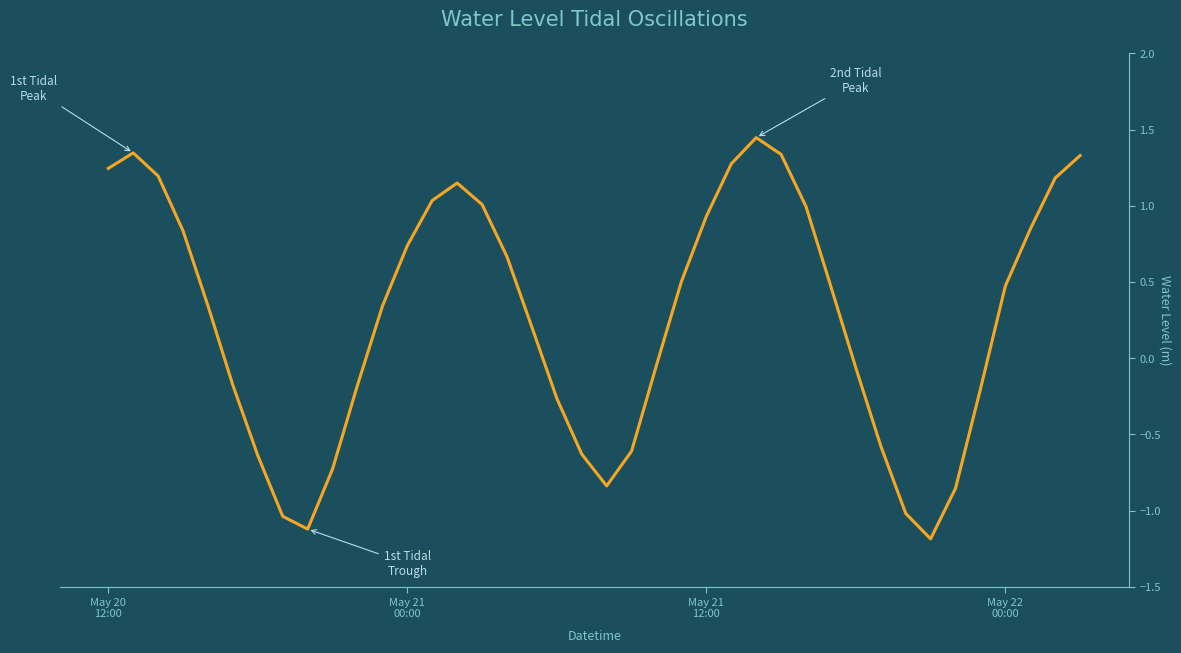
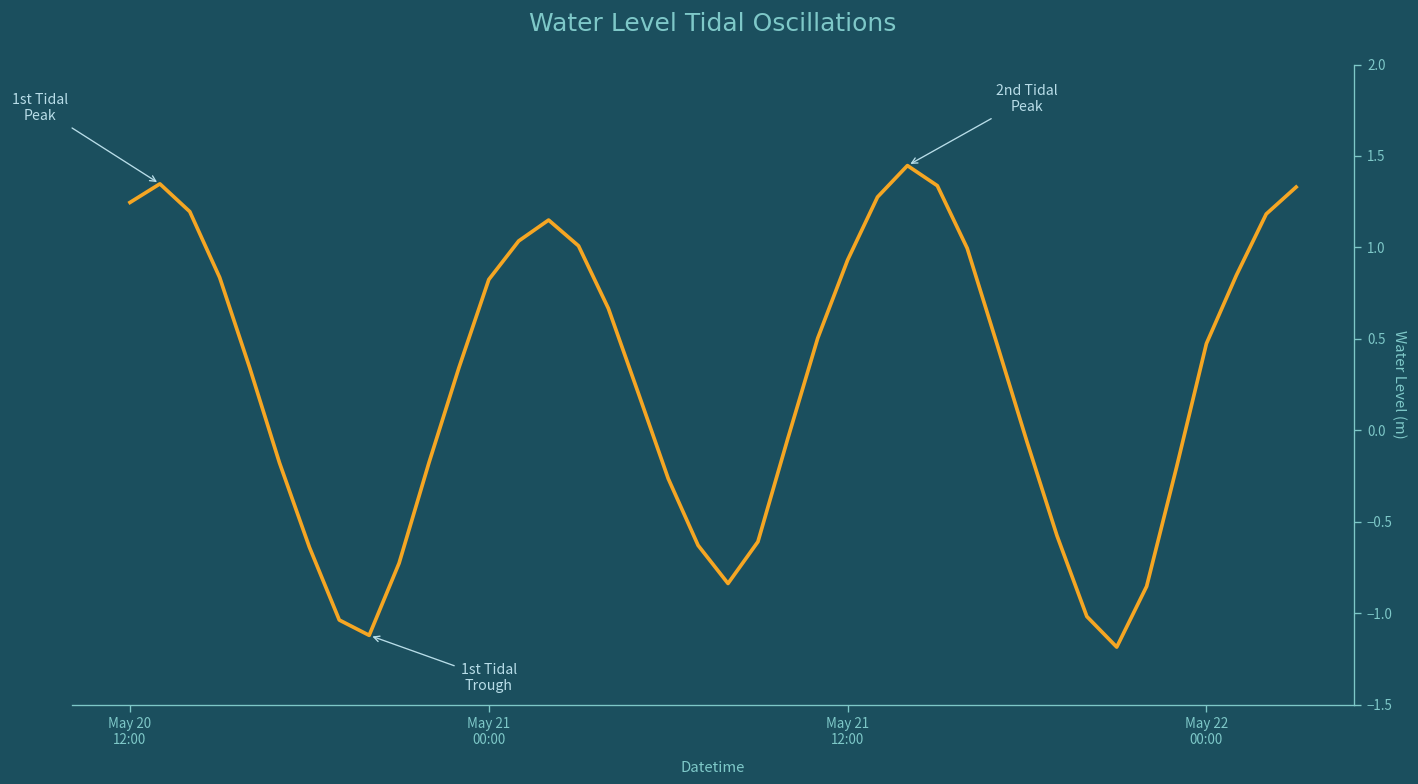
May 21 00:00: 0.74 -> 0.82
